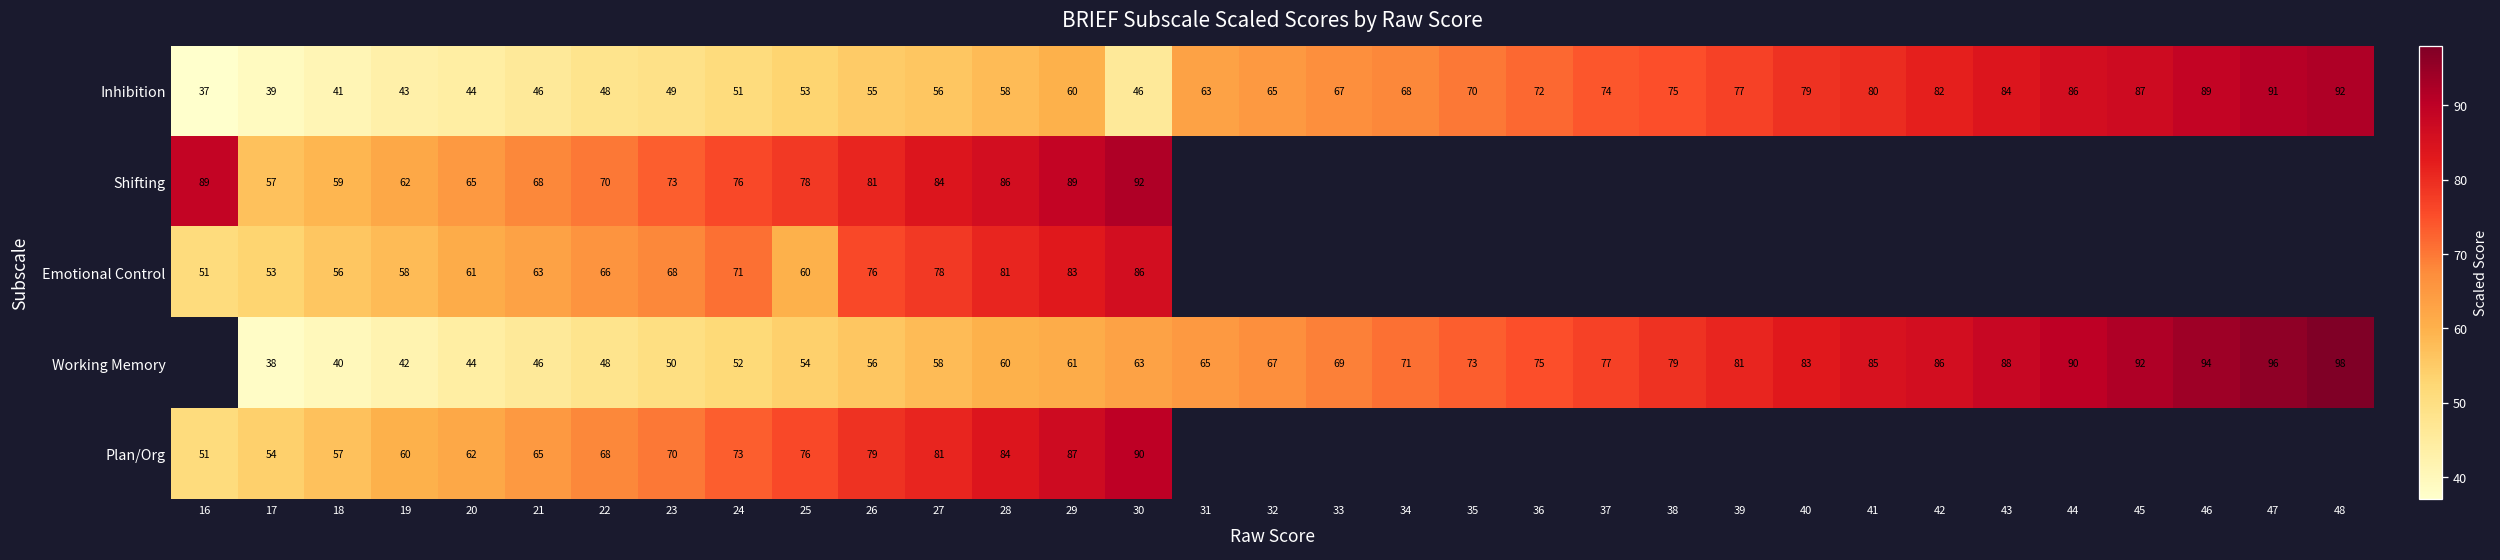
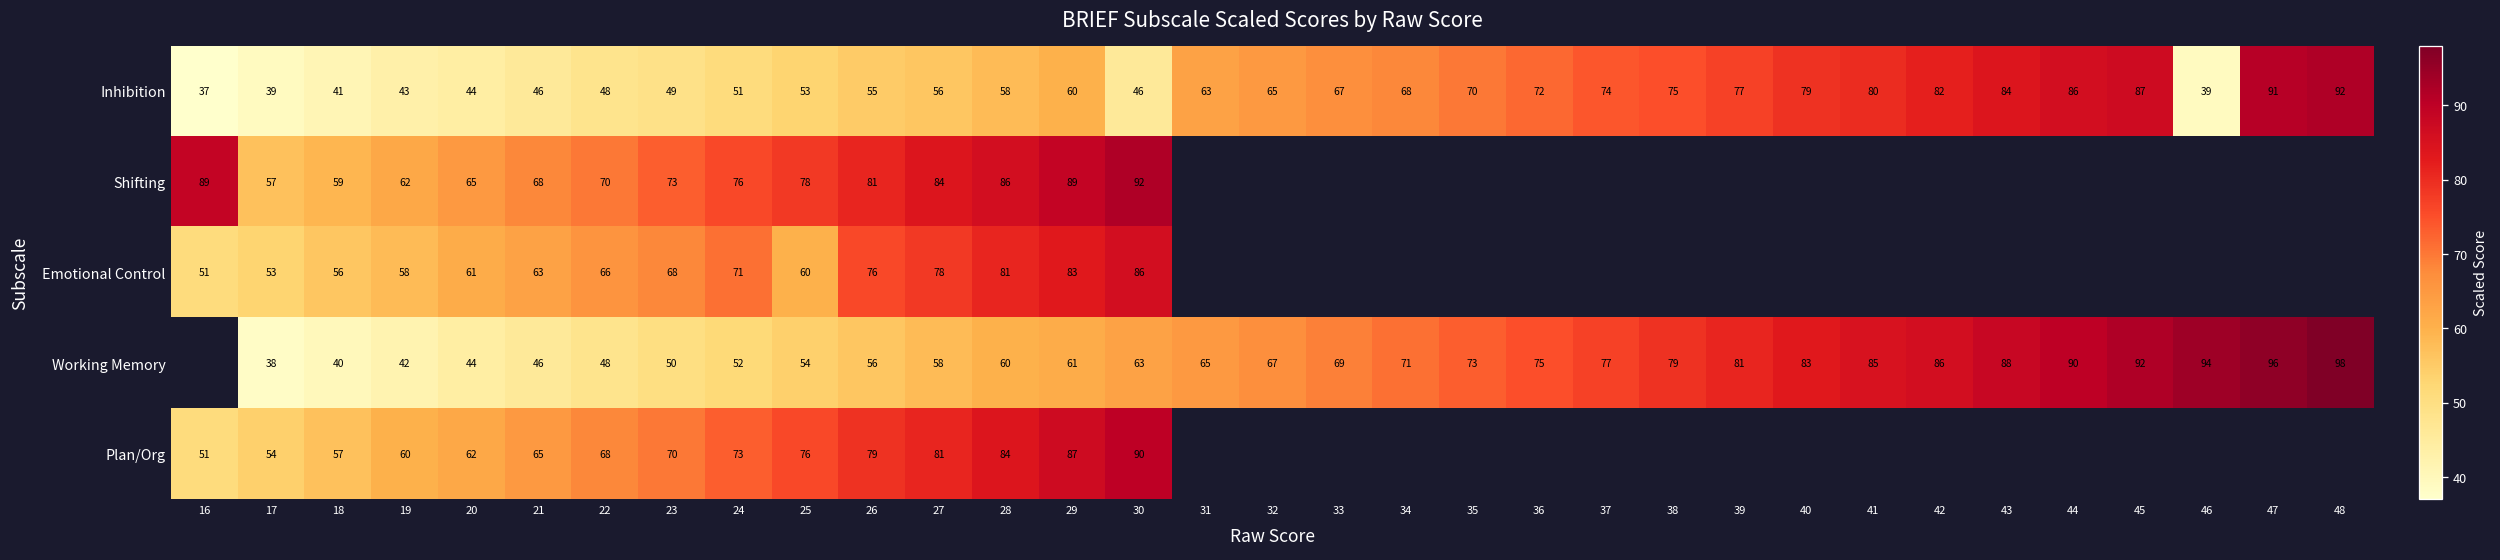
Inhibition, 46: 89 -> 39
